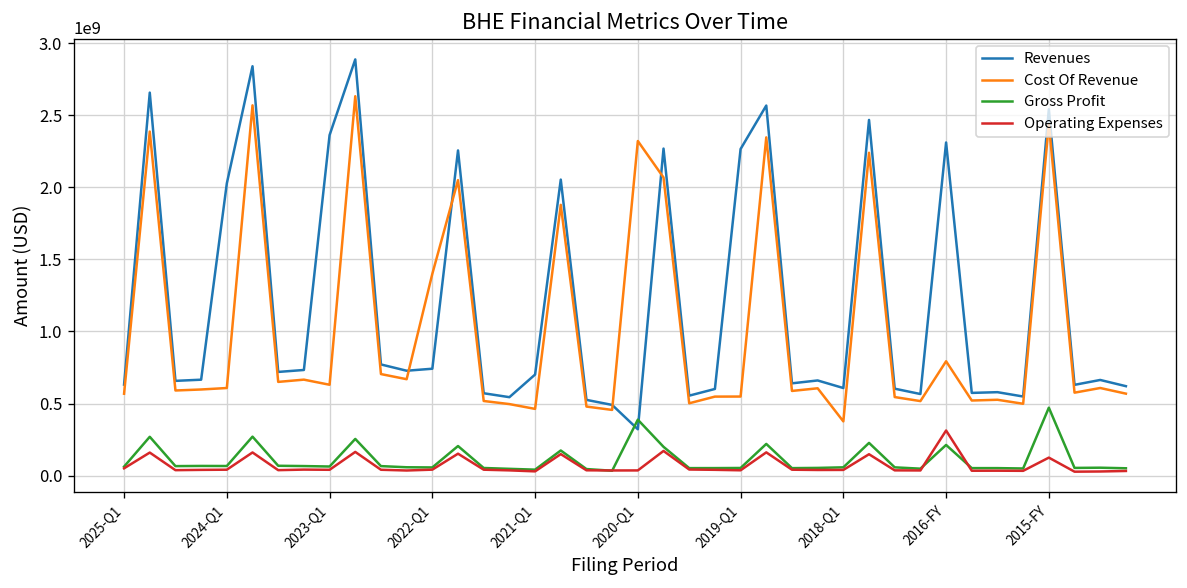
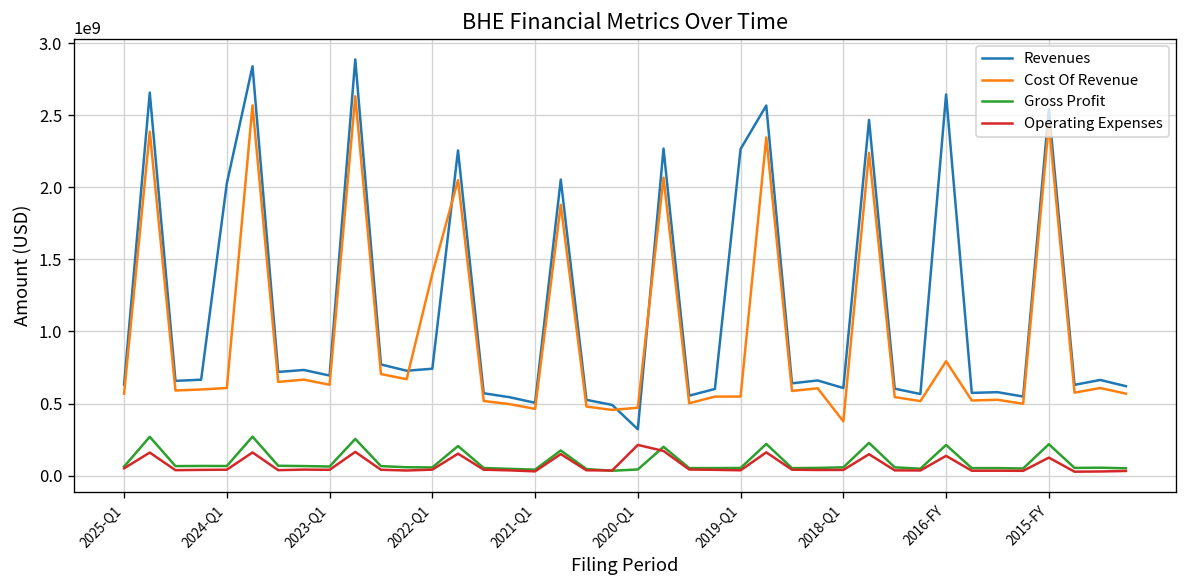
Revenues, 2023-Q1: 2360000000 -> 690000000
Revenues, 2021-Q1: 700000000 -> 510000000
Cost Of Revenue, 2020-Q1: 2320000000 -> 470000000
Gross Profit, 2020-Q1: 390000000 -> 40000000
Operating Expenses, 2020-Q1: 40000000 -> 210000000
Revenues, 2016-FY: 2310000000 -> 2640000000
Operating Expenses, 2016-FY: 310000000 -> 140000000
Gross Profit, 2015-FY: 470000000 -> 220000000
